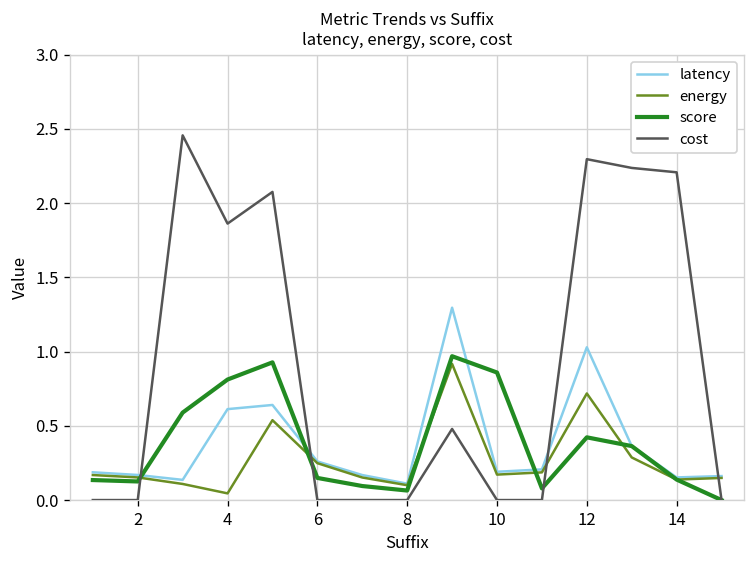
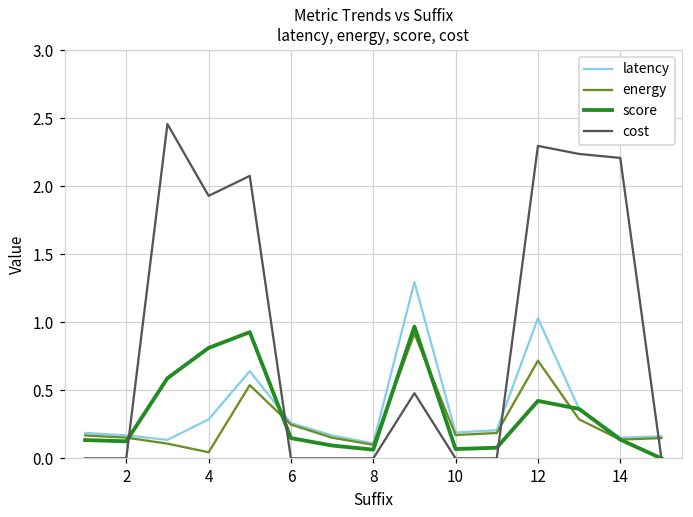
latency, 4: 0.61 -> 0.29
cost, 4: 1.86 -> 1.93
score, 10: 0.86 -> 0.07
